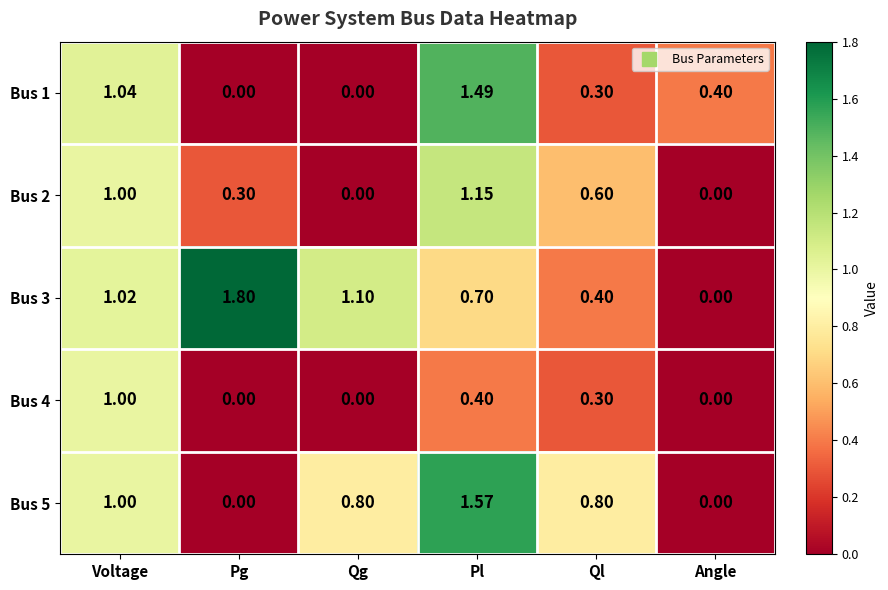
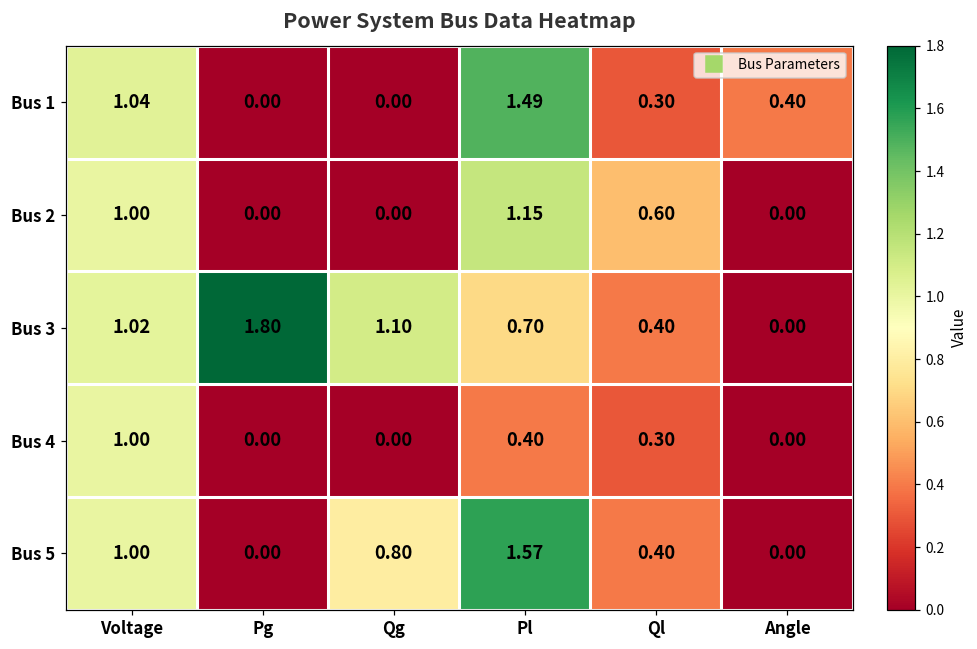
Bus 2, Pg: 0.30 -> 0.00
Bus 5, Ql: 0.80 -> 0.40
